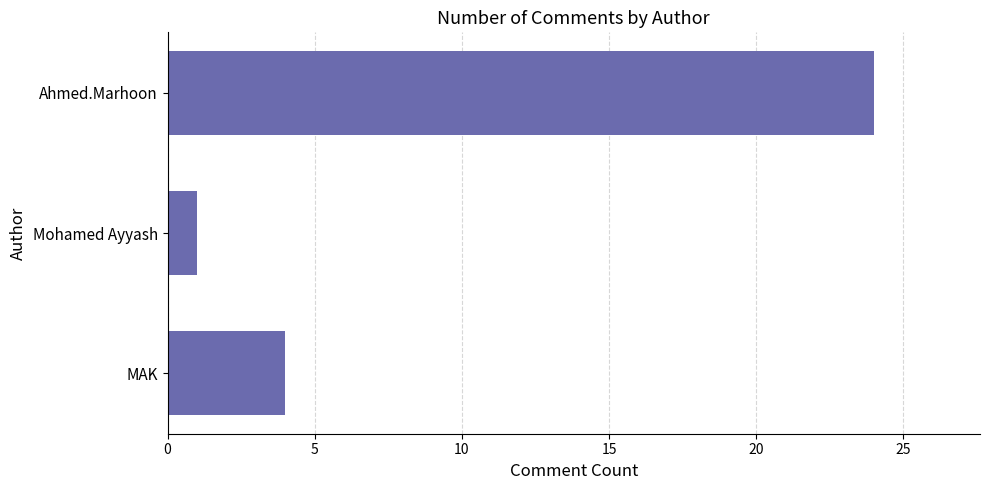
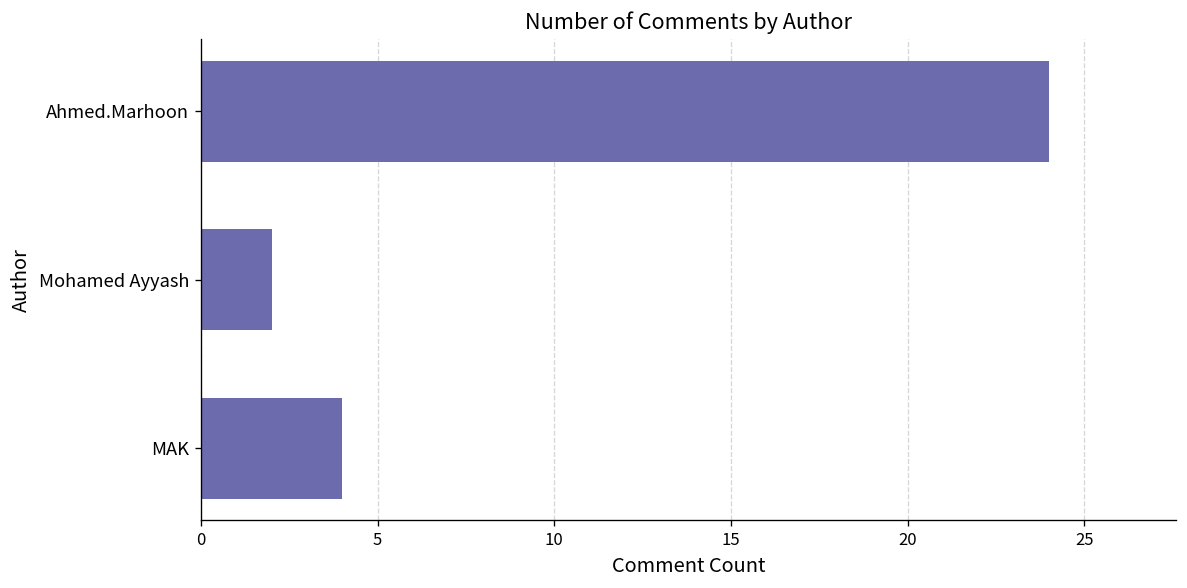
Mohamed Ayyash: 1 -> 2
